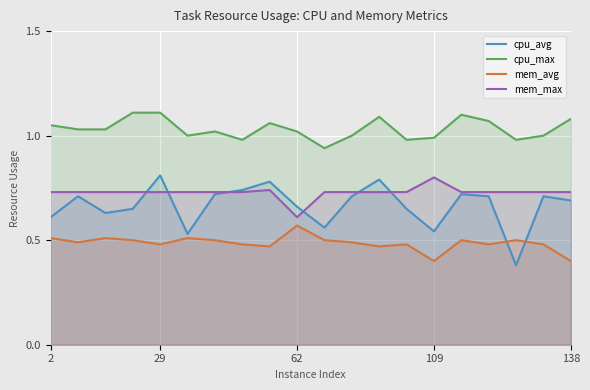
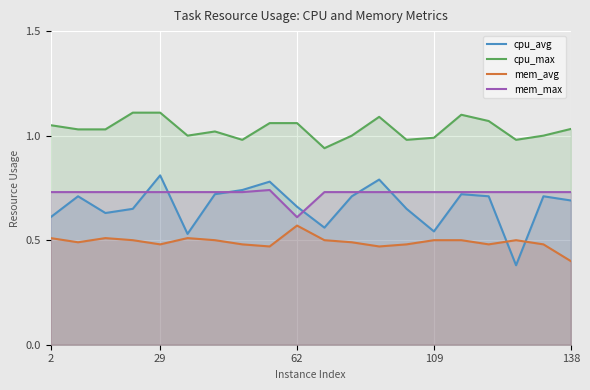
cpu_max, 62: 1.02 -> 1.06
mem_avg, 109: 0.4 -> 0.5
mem_max, 109: 0.80 -> 0.73
cpu_max, 138: 1.08 -> 1.03
